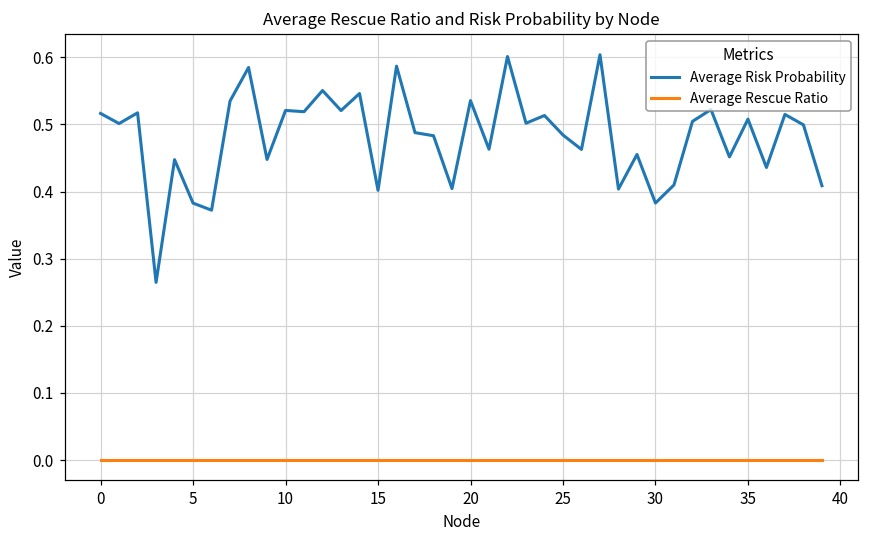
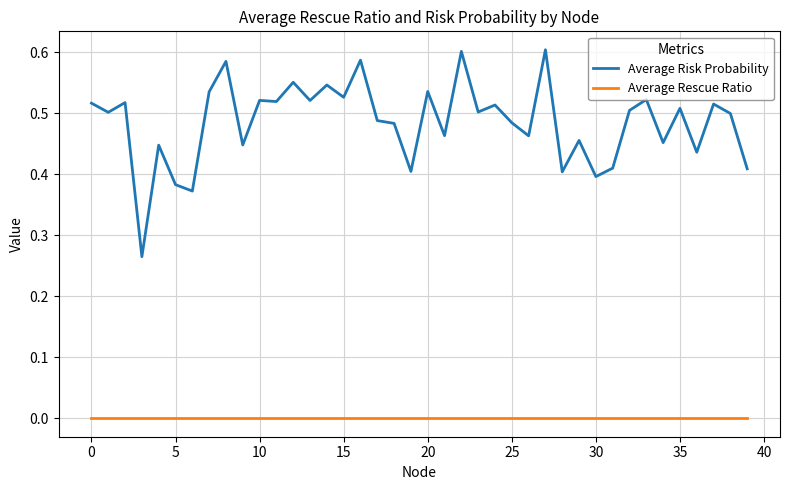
Average Risk Probability, 15: 0.40 -> 0.53
Average Risk Probability, 30: 0.38 -> 0.40
